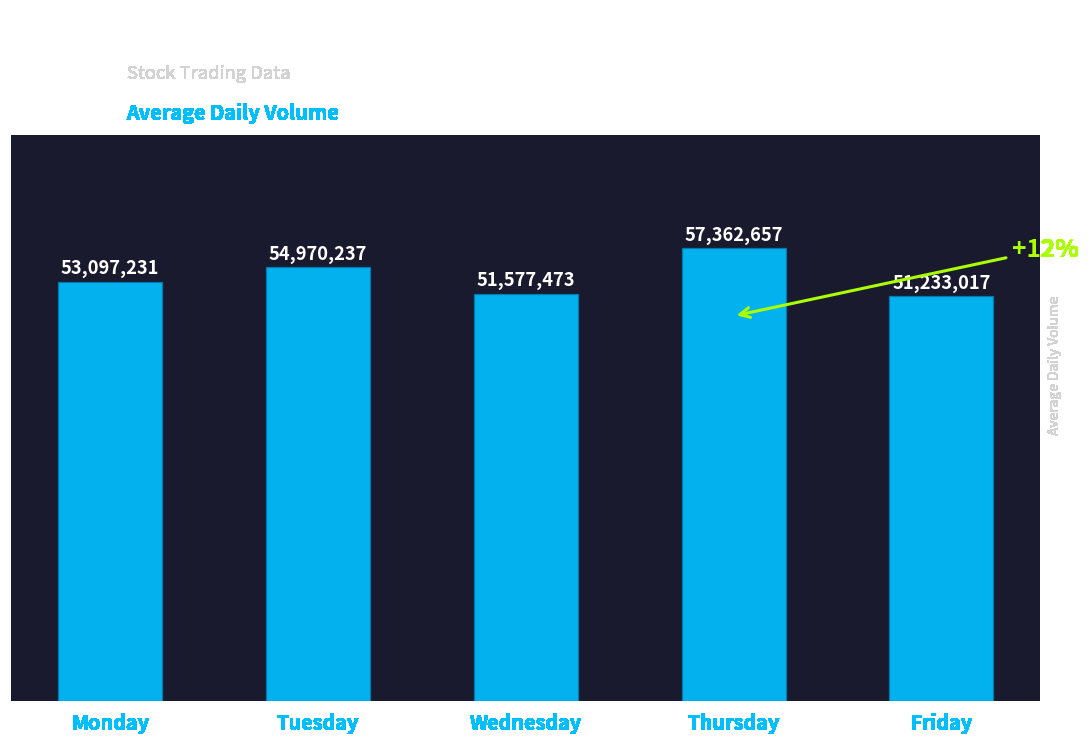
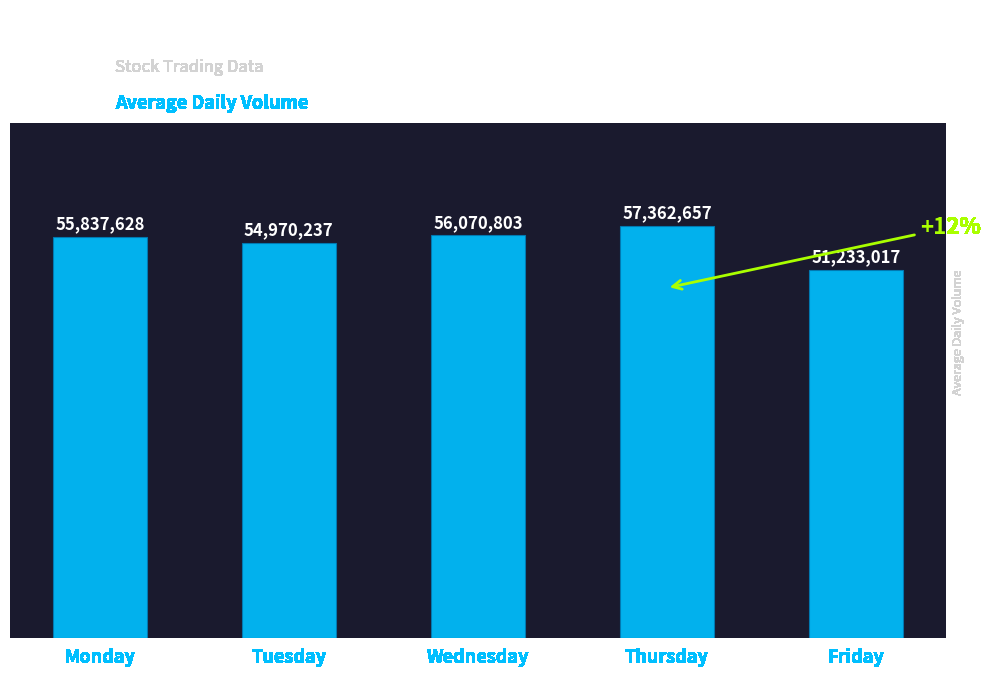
Monday: 53,097,231 -> 55,837,628
Wednesday: 51,577,473 -> 56,070,803
